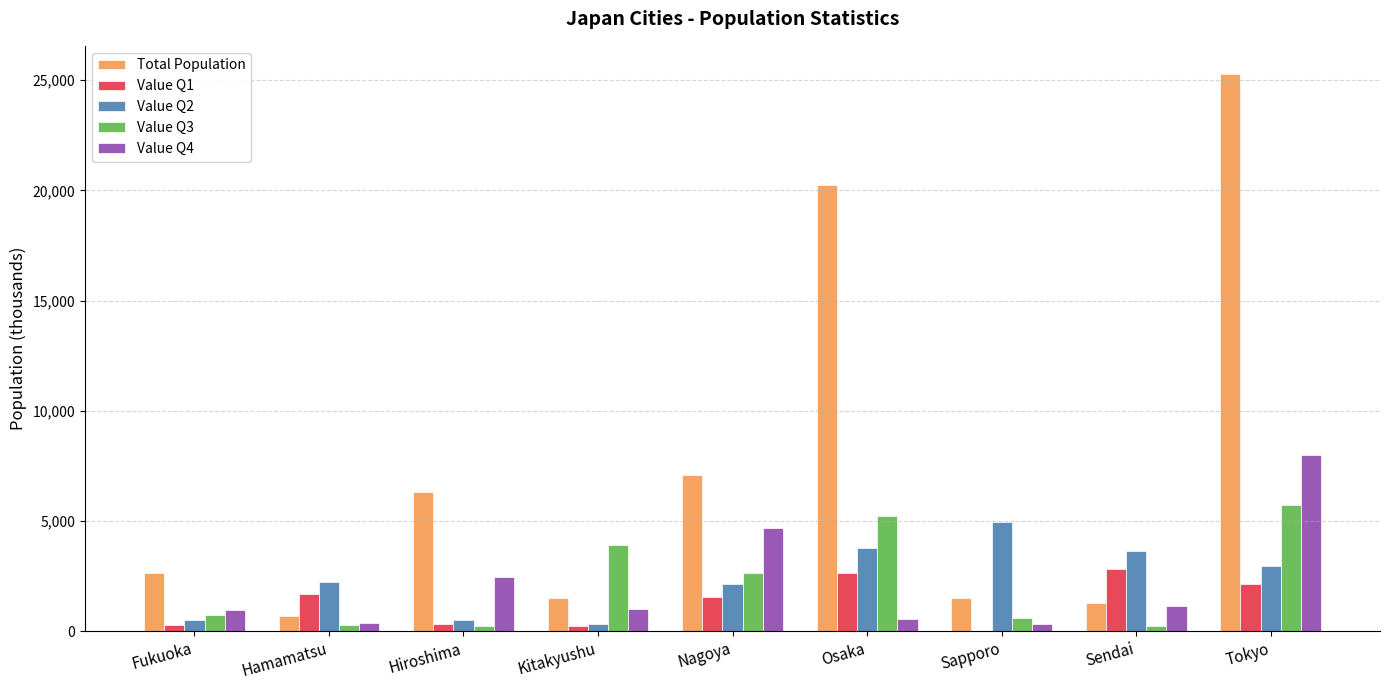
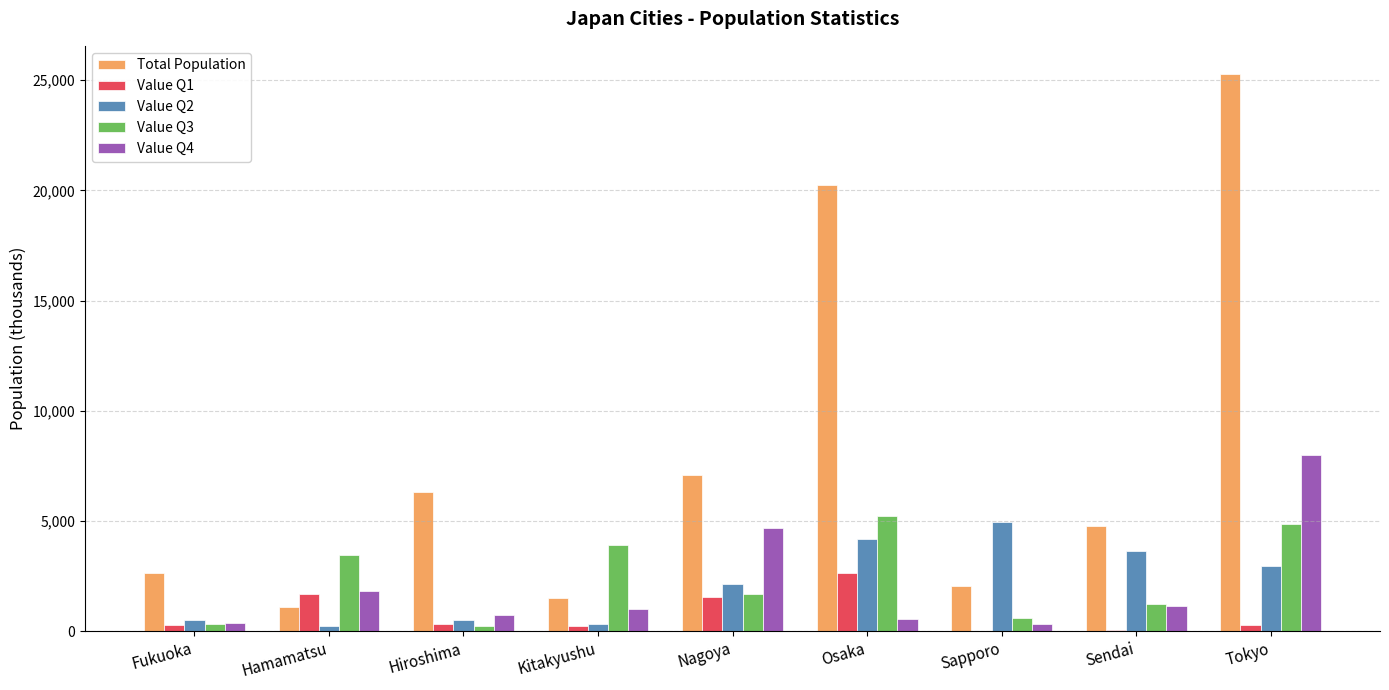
Value Q3, Fukuoka: 700 -> 300
Value Q4, Fukuoka: 1,000 -> 400
Total Population, Hamamatsu: 700 -> 1,100
Value Q2, Hamamatsu: 2,200 -> 200
Value Q3, Hamamatsu: 300 -> 3,500
Value Q4, Hamamatsu: 400 -> 1,800
Value Q4, Hiroshima: 2,400 -> 700
Value Q3, Nagoya: 2,700 -> 1,700
Value Q2, Osaka: 3,800 -> 4,200
Total Population, Sapporo: 1,500 -> 2,000
Total Population, Sendai: 1,300 -> 4,800
Value Q1, Sendai: 2,800 -> 100
Value Q3, Sendai: 200 -> 1,200
Value Q1, Tokyo: 2,100 -> 300
Value Q3, Tokyo: 5,700 -> 4,900
